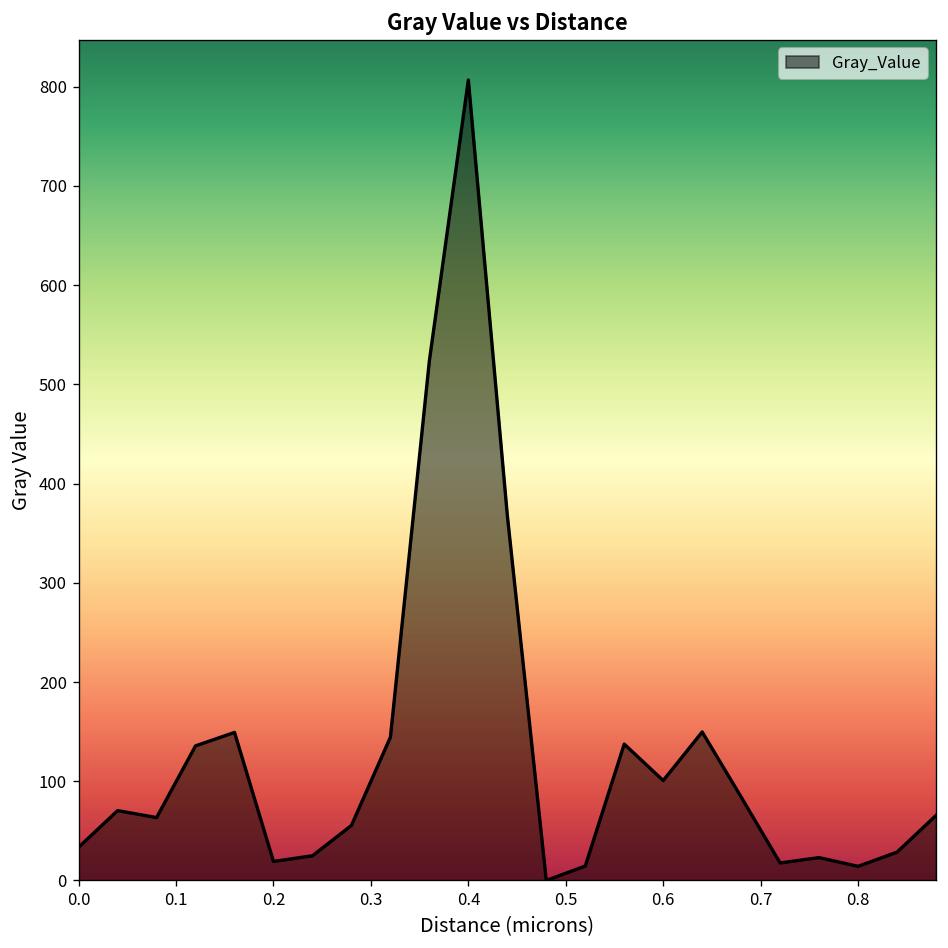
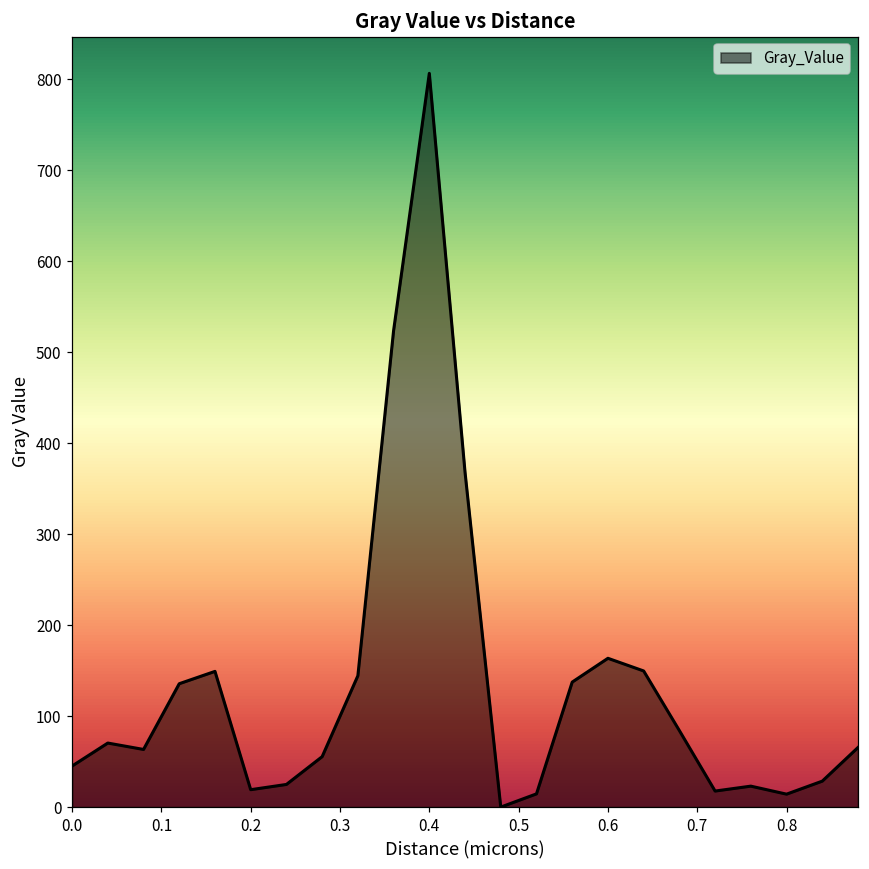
0.0: 30 -> 50
0.6: 100 -> 160
